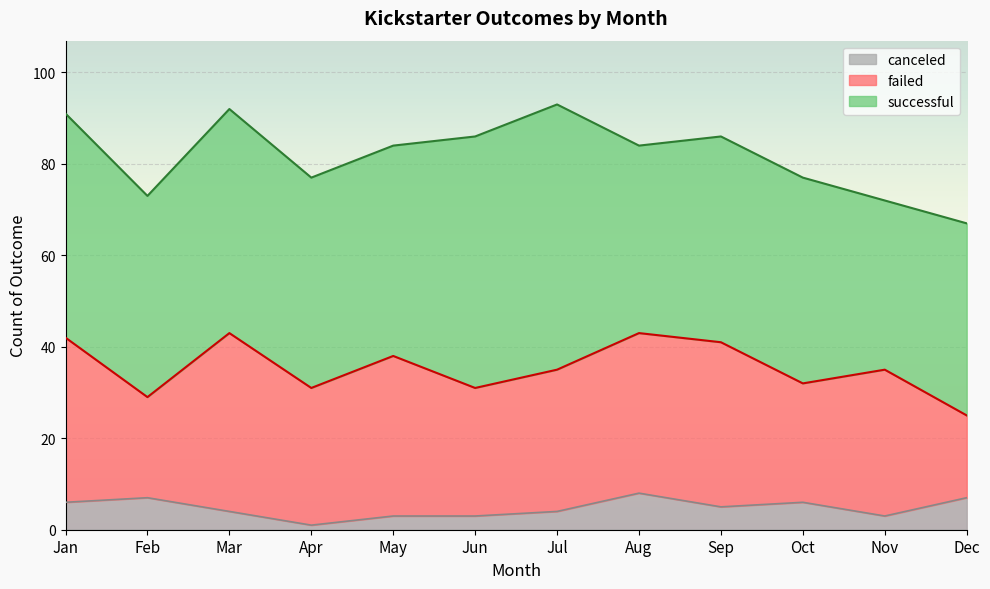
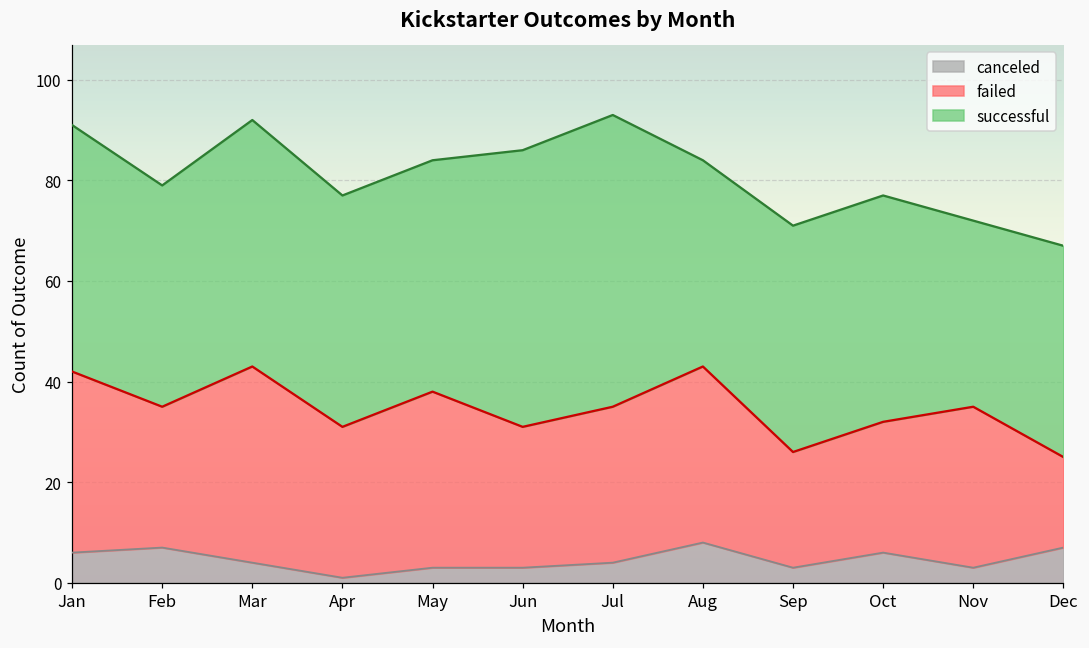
failed, Feb: 22 -> 28
canceled, Sep: 5 -> 3
failed, Sep: 36 -> 23
